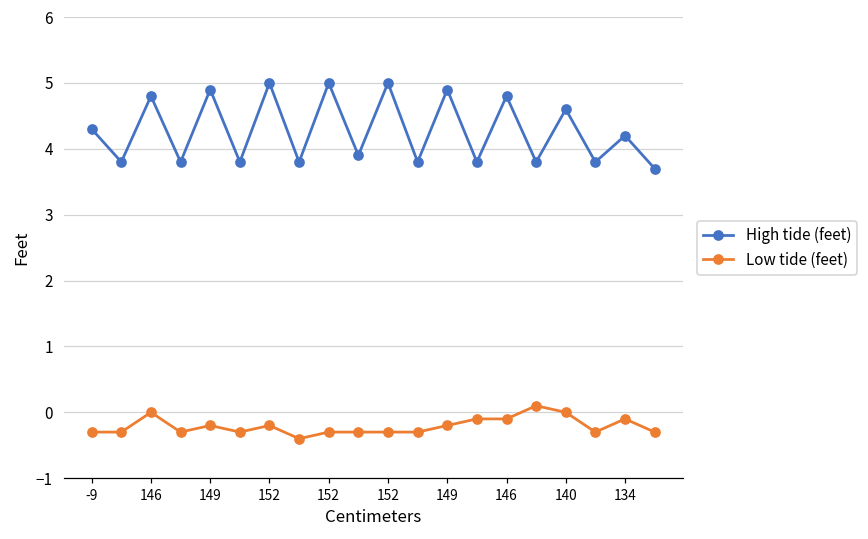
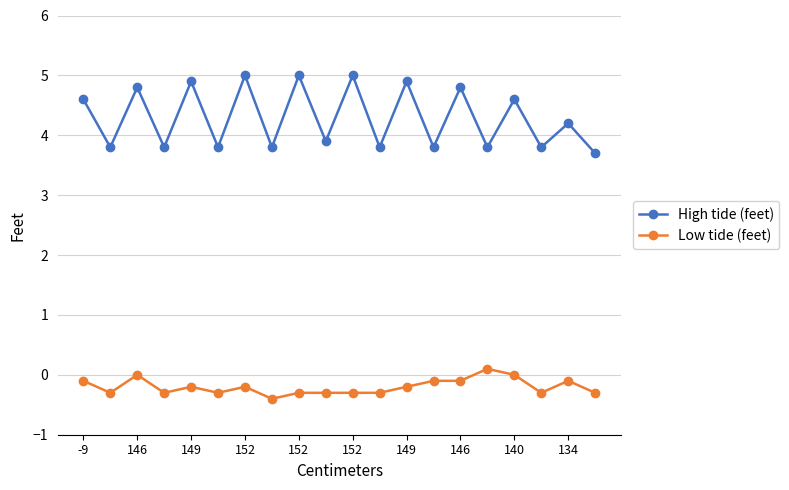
High tide (feet), -9: 4.3 -> 4.6
Low tide (feet), -9: -0.3 -> -0.1
